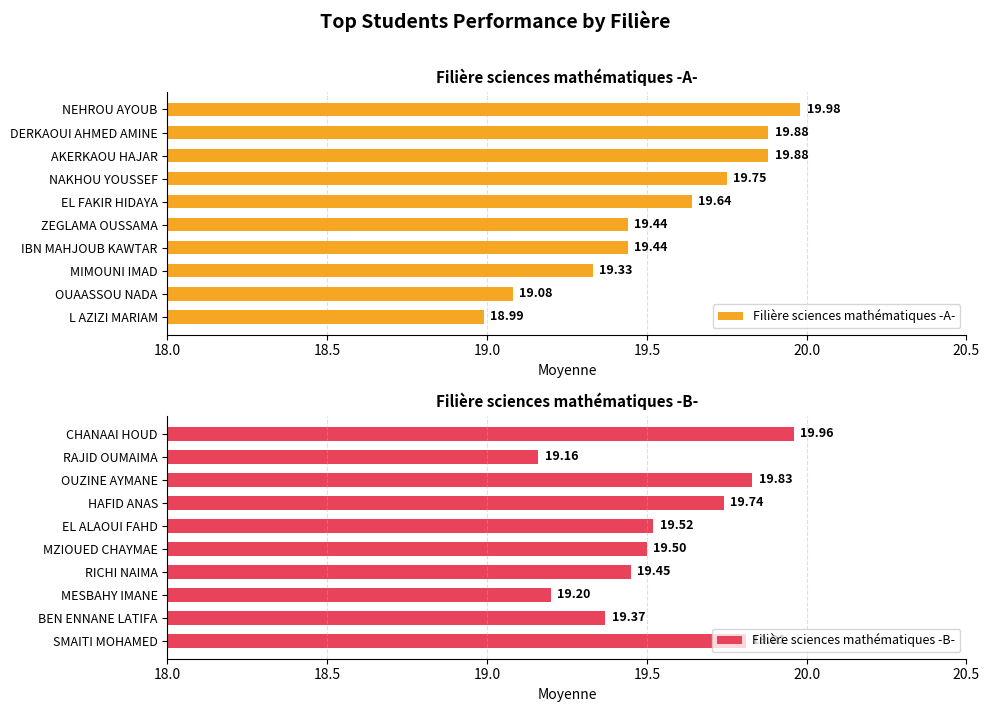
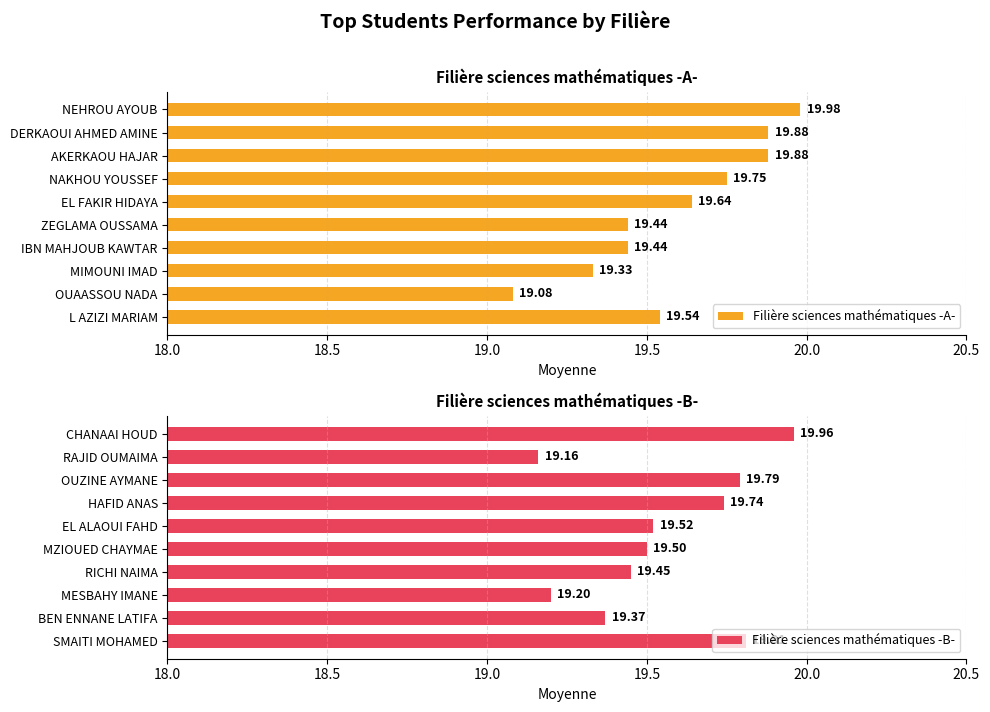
Filière sciences mathématiques -A-, L AZIZI MARIAM: 18.99 -> 19.54
Filière sciences mathématiques -B-, OUZINE AYMANE: 19.83 -> 19.79
